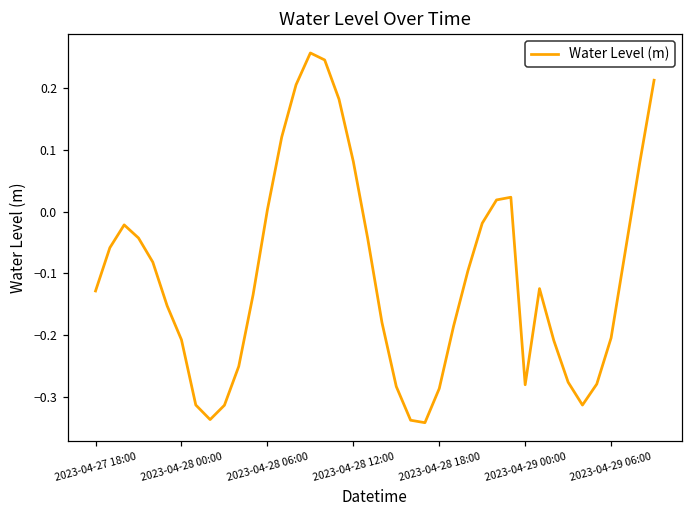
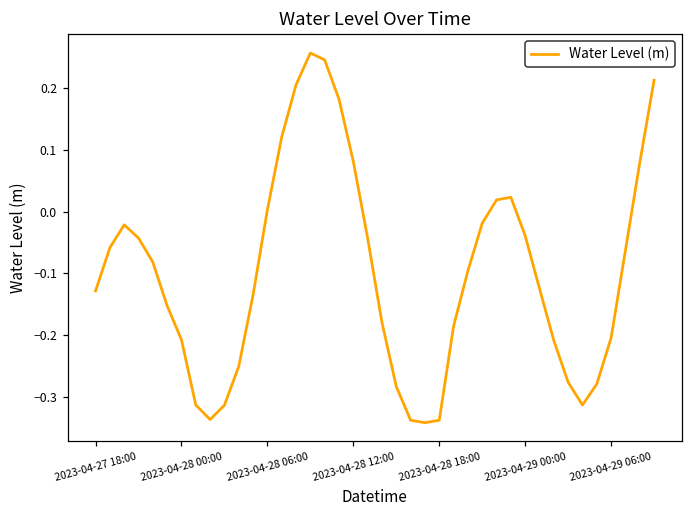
2023-04-28 18:00: -0.29 -> -0.34
2023-04-29 00:00: -0.28 -> -0.04
